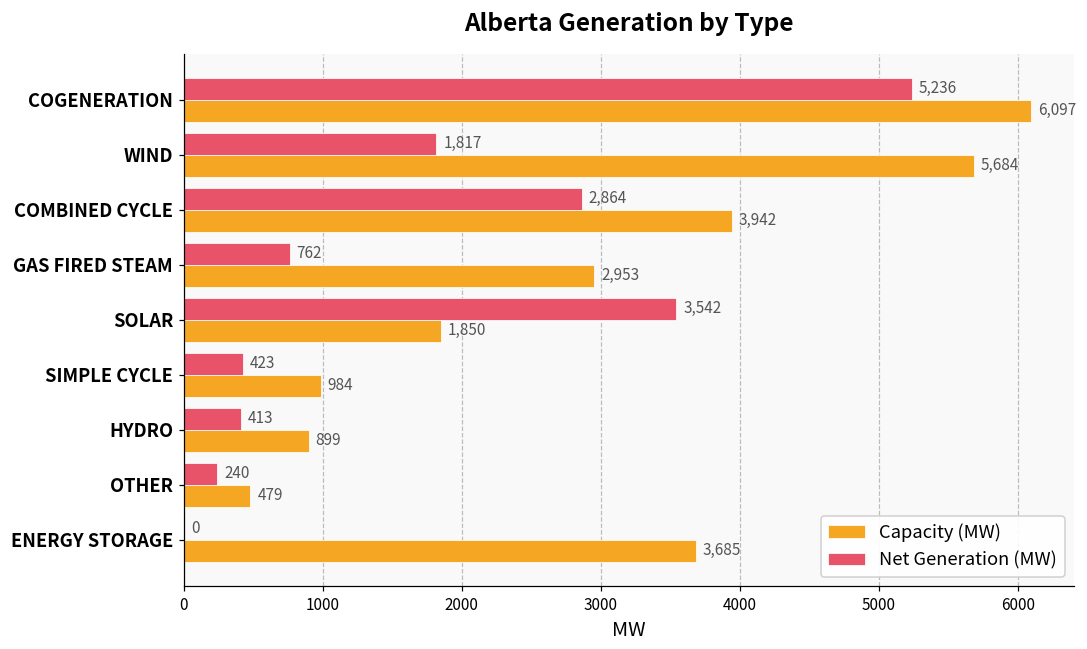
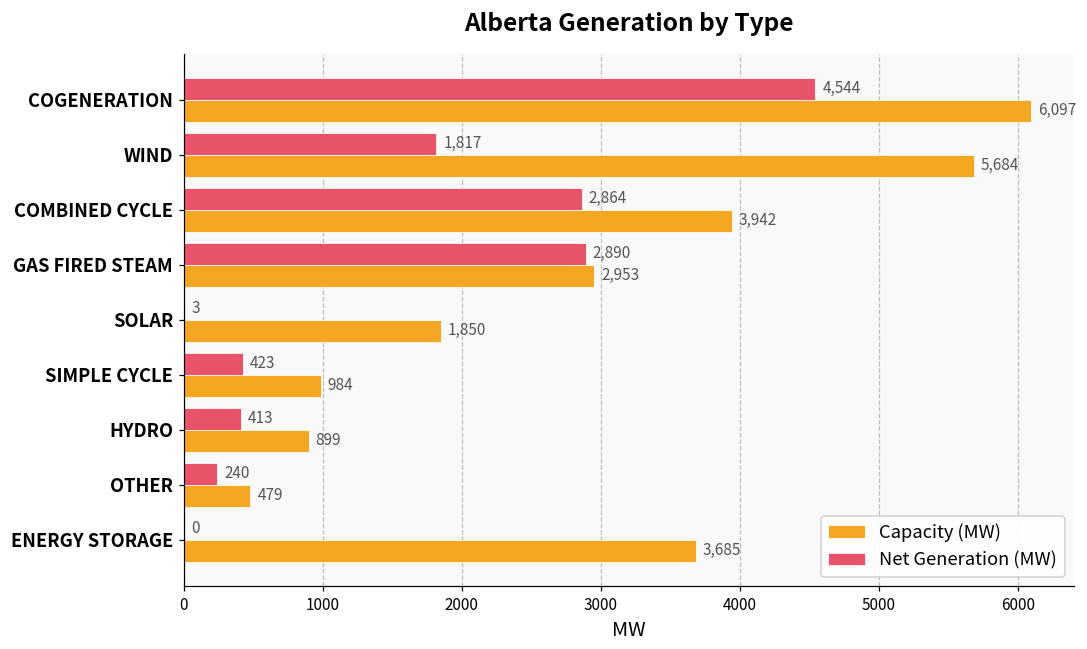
Net Generation (MW), COGENERATION: 5,236 -> 4,544
Net Generation (MW), GAS FIRED STEAM: 762 -> 2,890
Net Generation (MW), SOLAR: 3,542 -> 3
